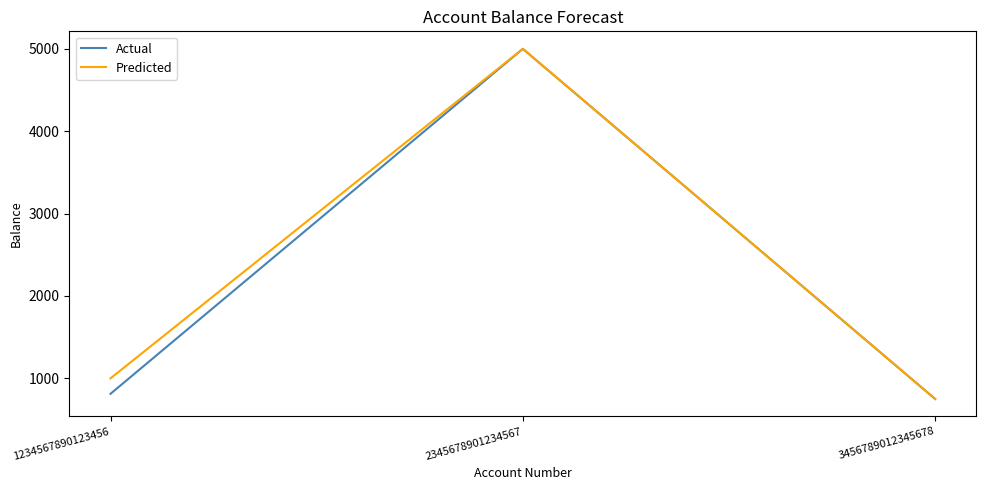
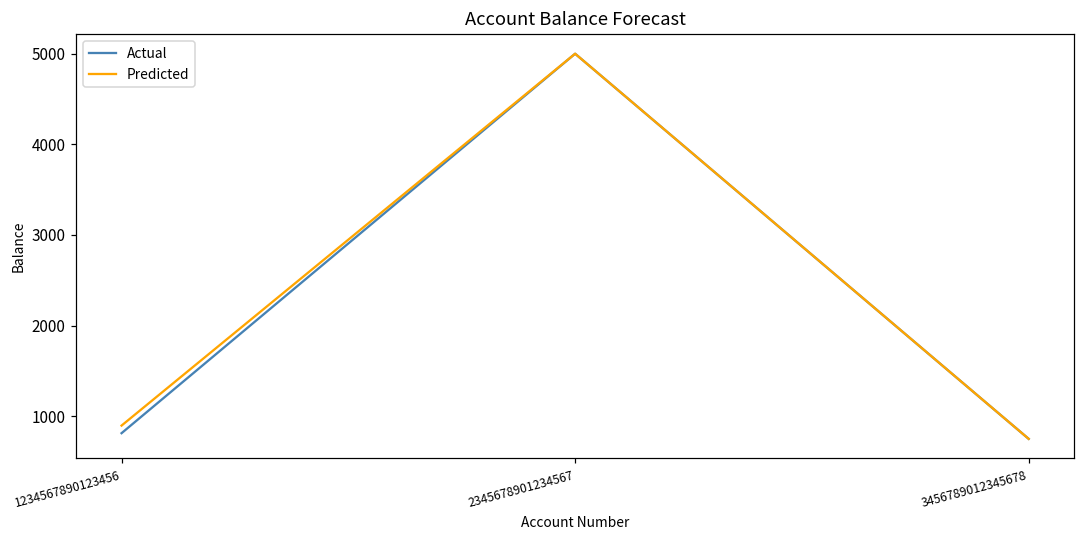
Predicted, 1234567890123456: 1000 -> 900
